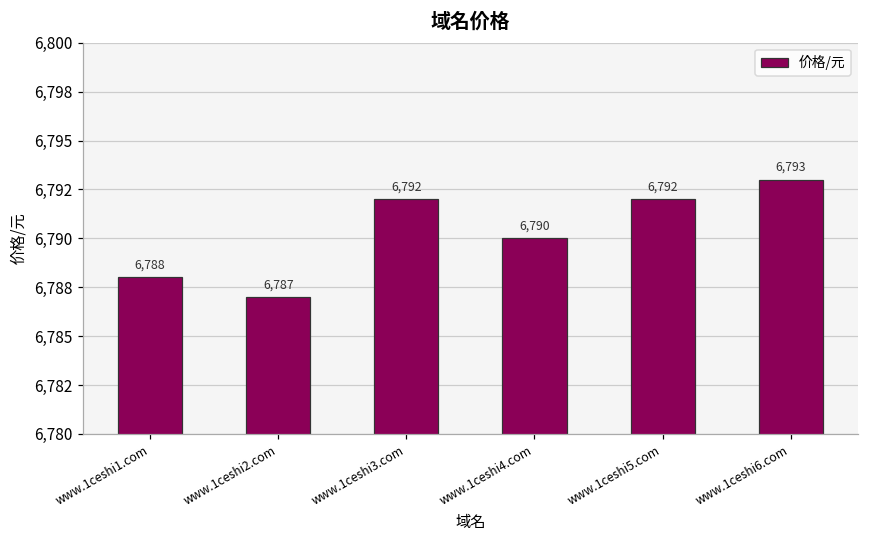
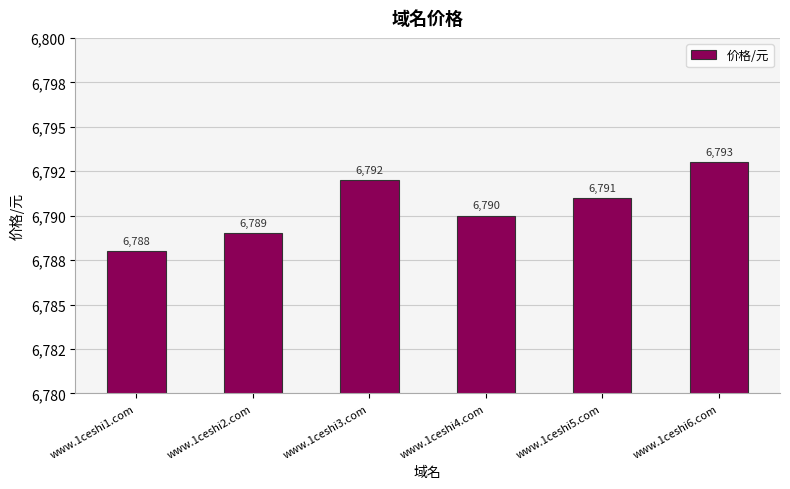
www.1ceshi2.com: 6,787 -> 6,789
www.1ceshi5.com: 6,792 -> 6,791
